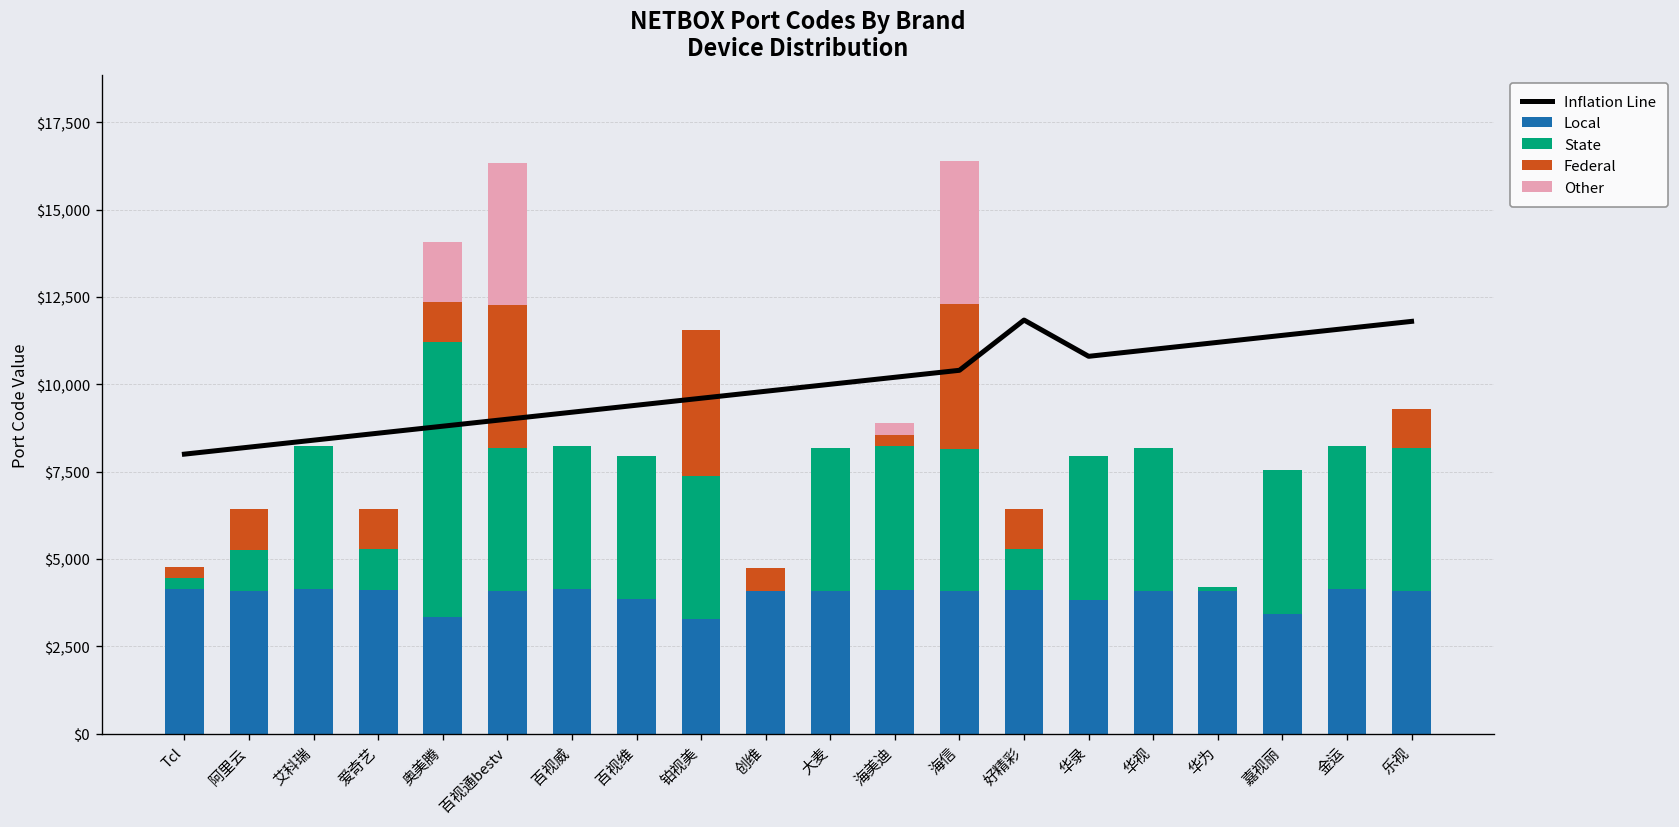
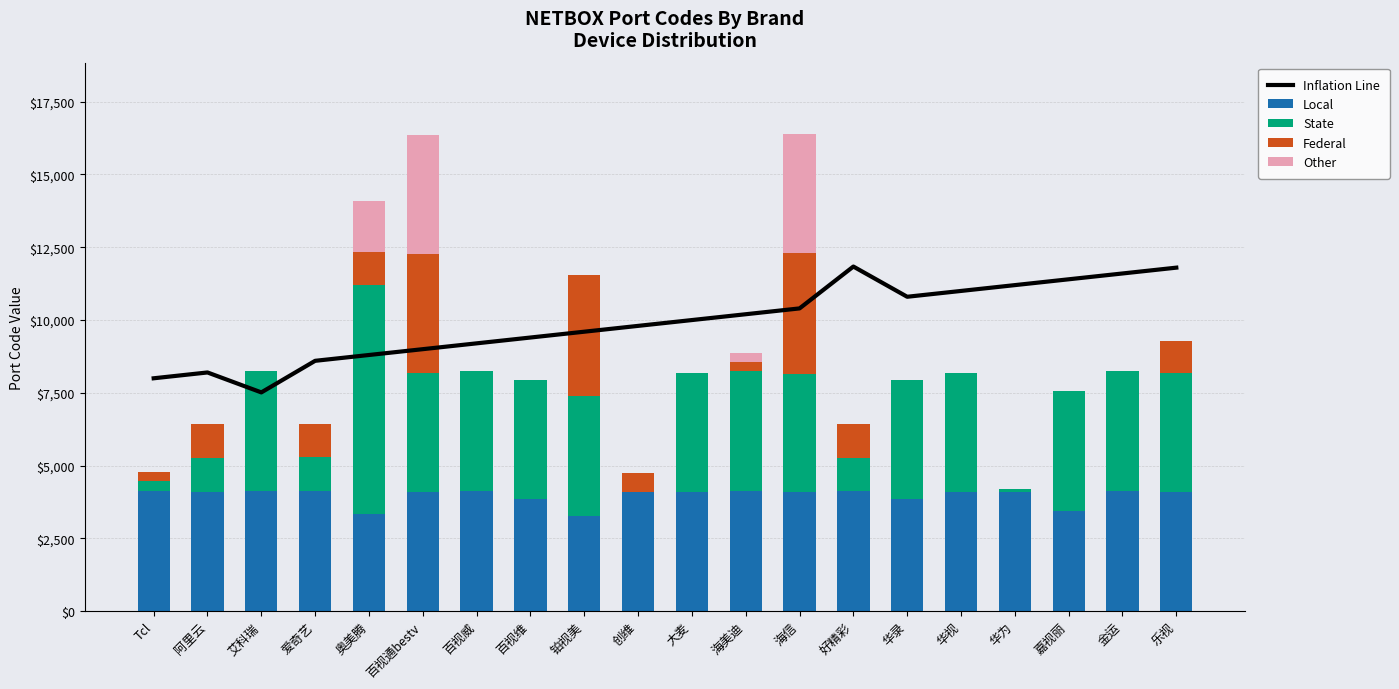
Inflation Line, 艾科瑞: $8,400 -> $7,500
